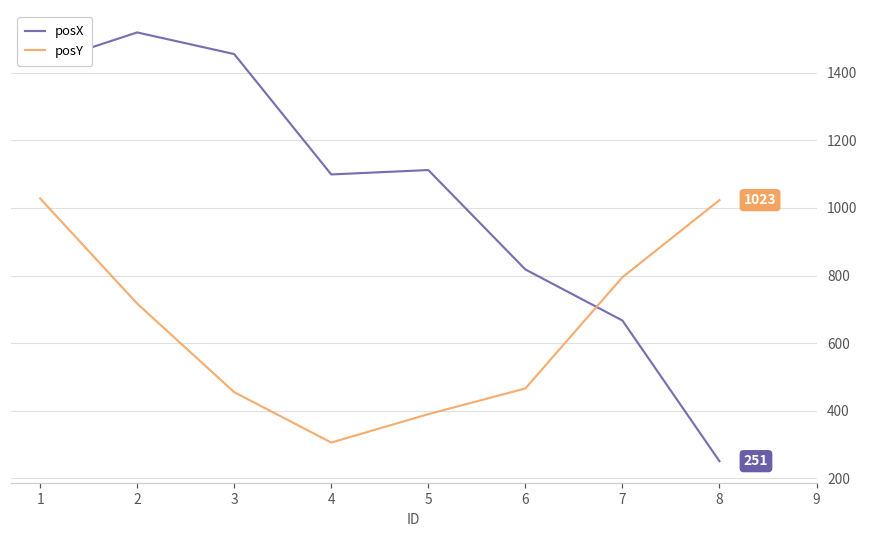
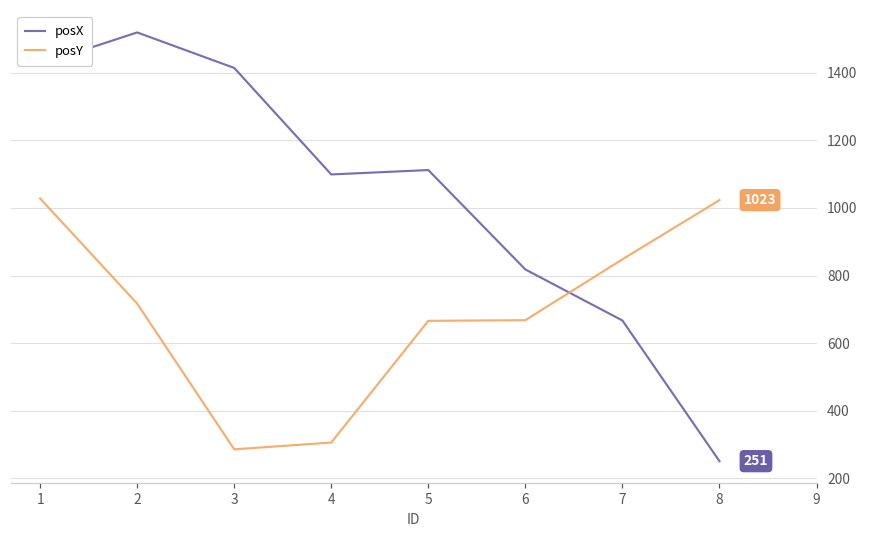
posX, 3: 1460 -> 1410
posY, 3: 460 -> 290
posY, 5: 390 -> 670
posY, 6: 470 -> 670
posY, 7: 800 -> 850
